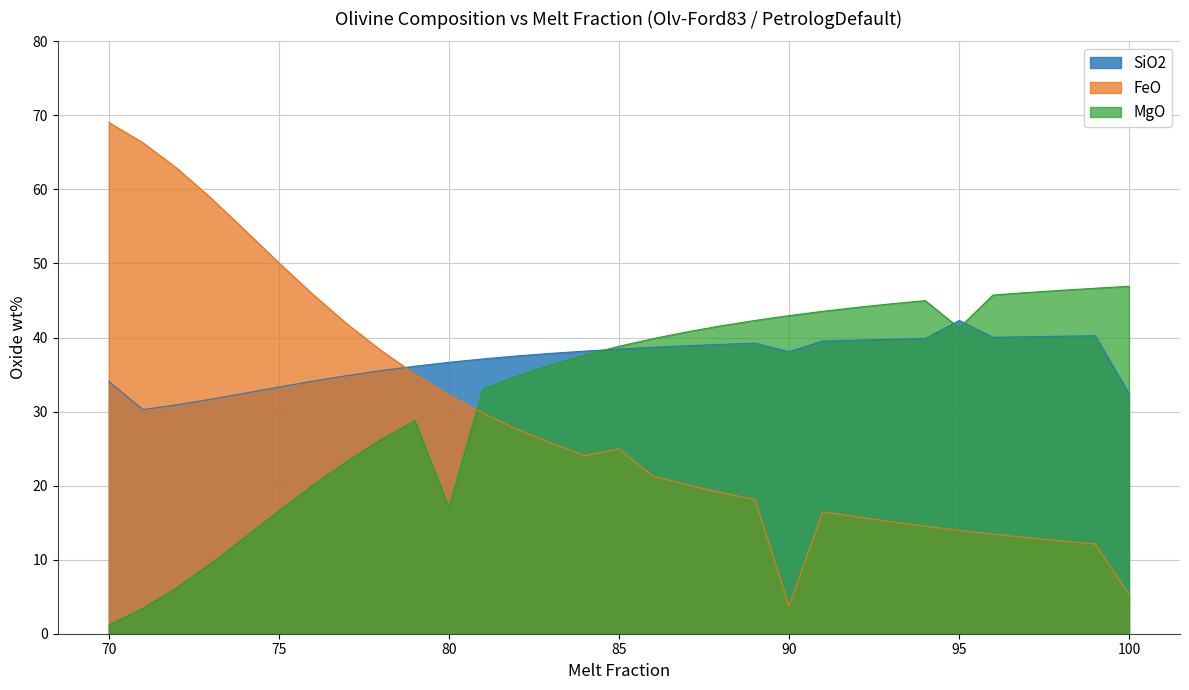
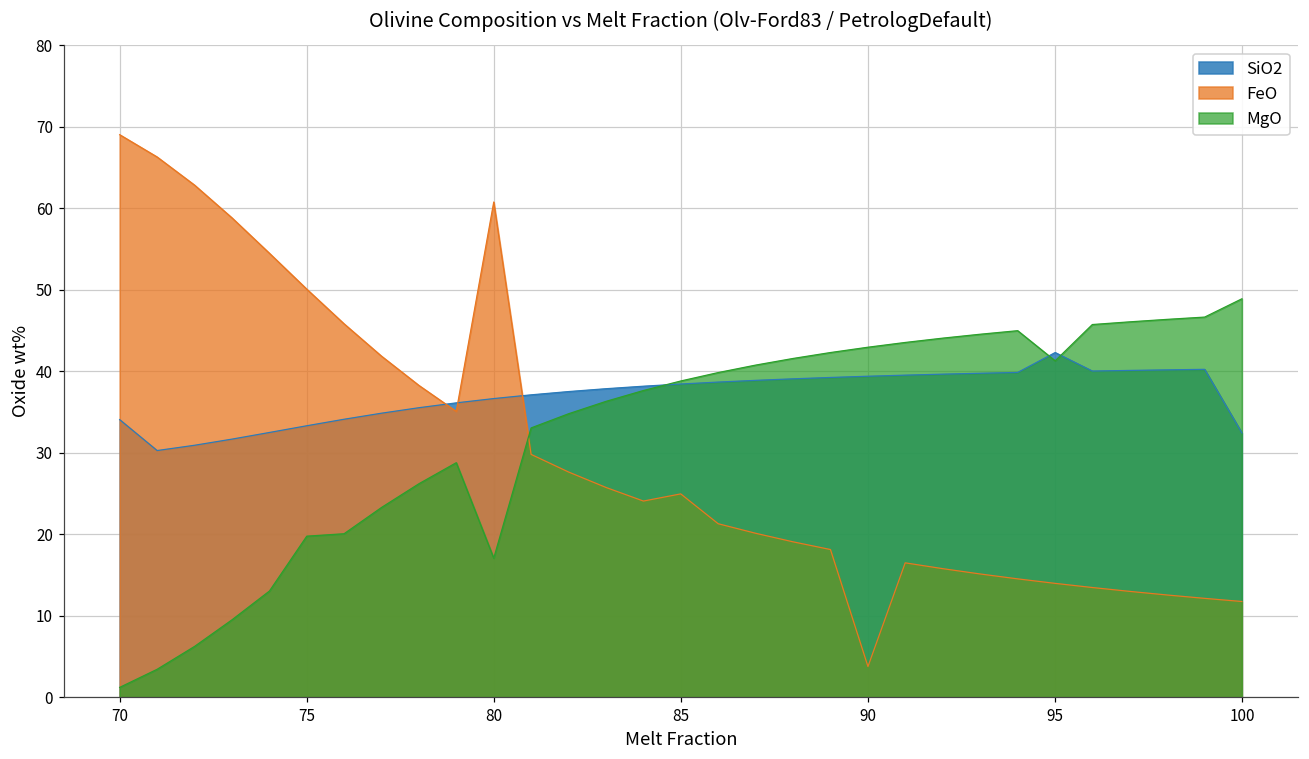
MgO, 75: 17 -> 20
FeO, 80: 32 -> 61
SiO2, 90: 38 -> 39
FeO, 100: 5 -> 12
MgO, 100: 47 -> 49
